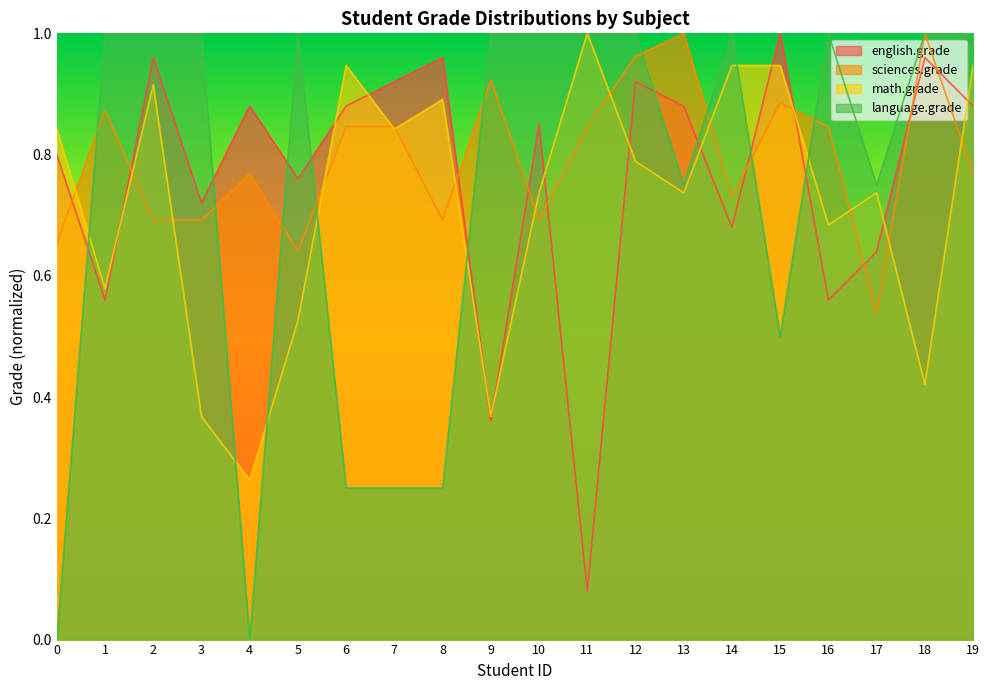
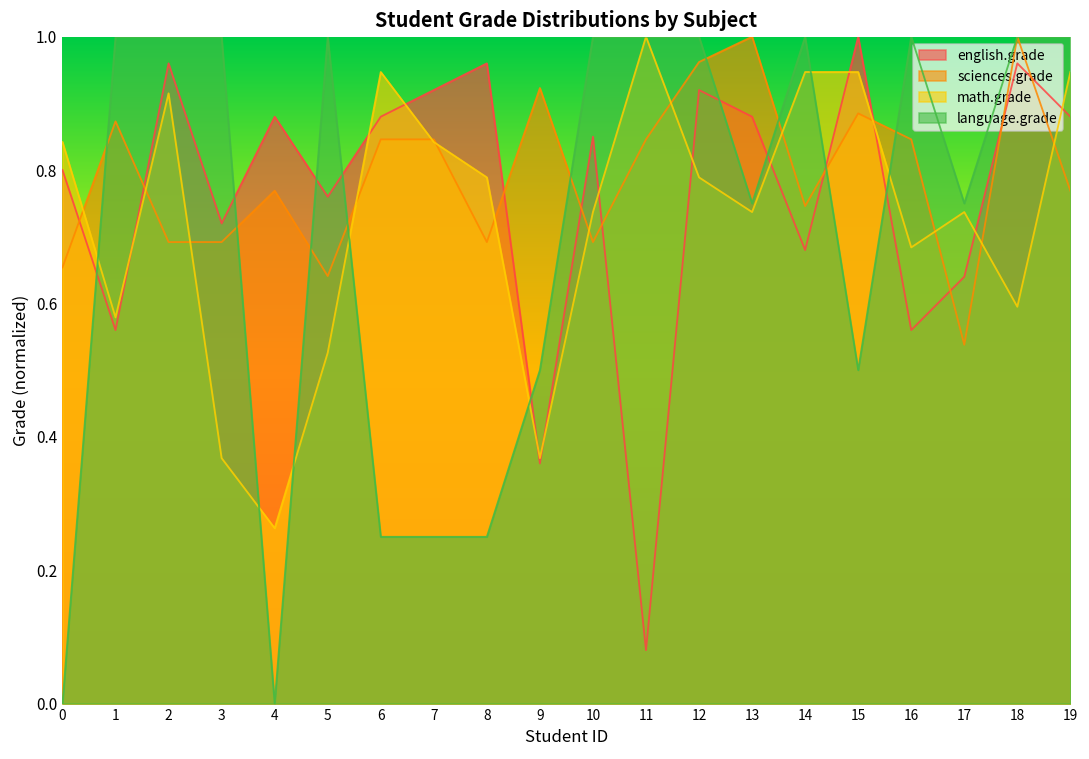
math.grade, 8: 0.89 -> 0.79
language.grade, 9: 1.0 -> 0.5
sciences.grade, 14: 0.73 -> 0.75
math.grade, 18: 0.42 -> 0.60
